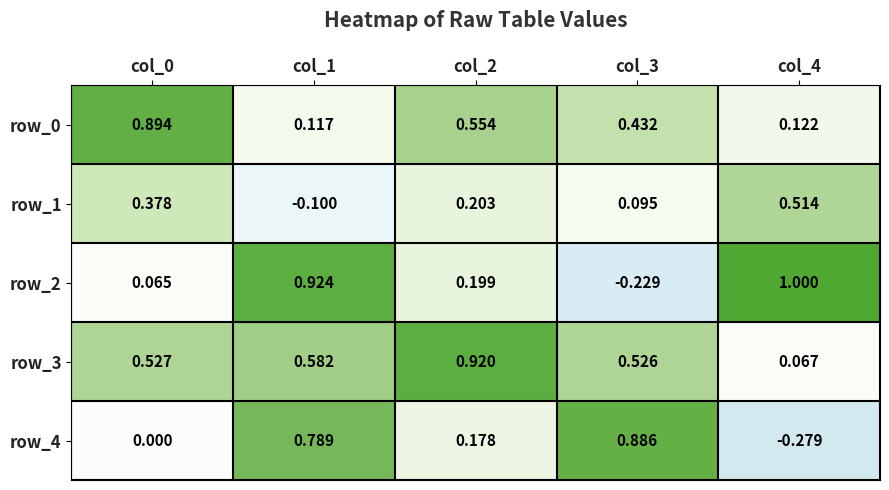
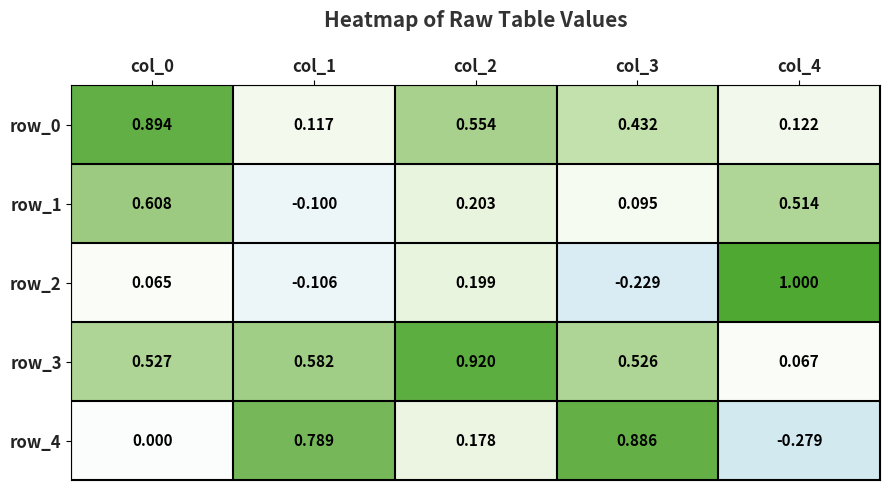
row_1, col_0: 0.378 -> 0.608
row_2, col_1: 0.924 -> -0.106
